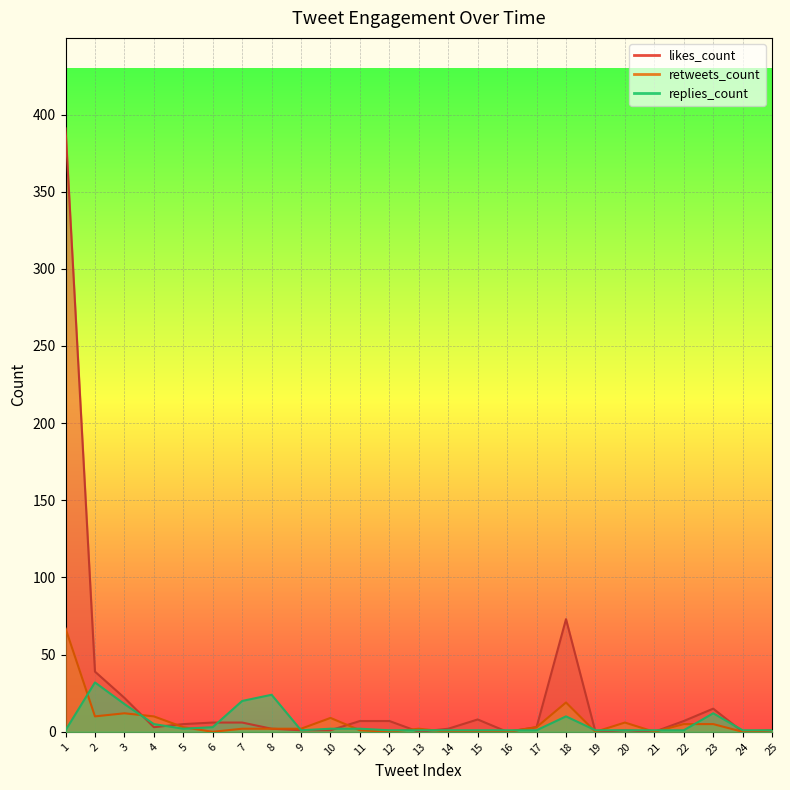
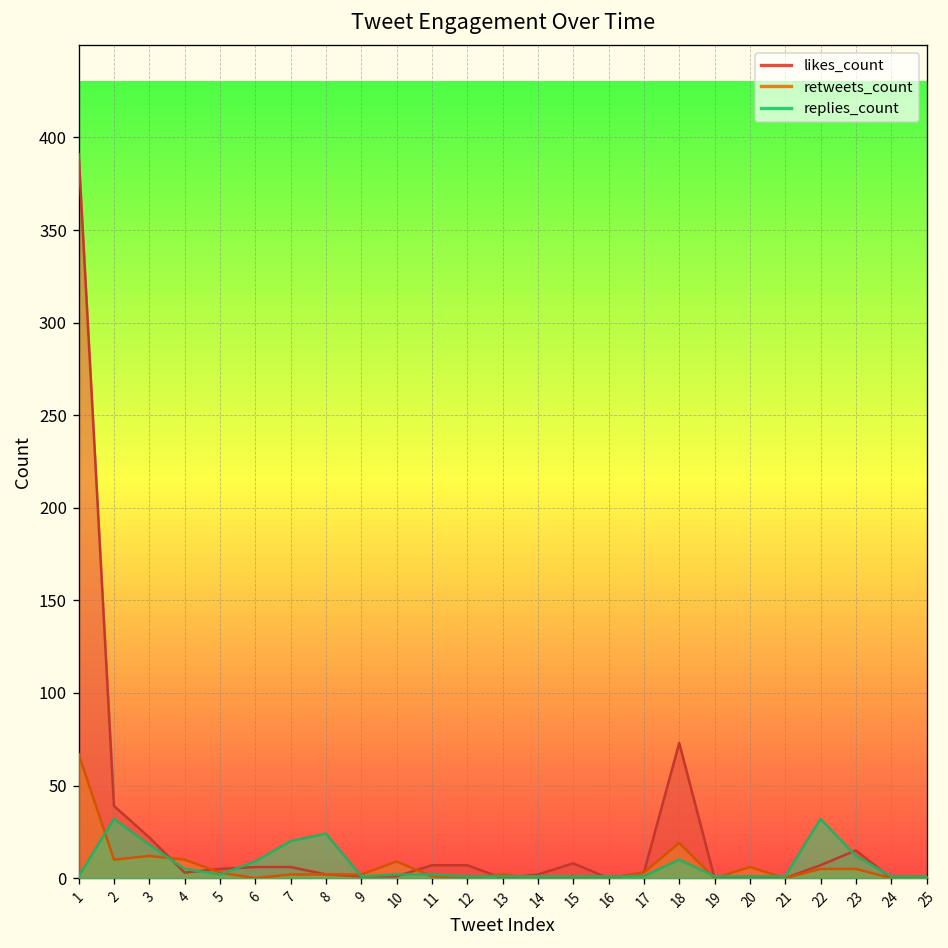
replies_count, 6: 3 -> 9
replies_count, 22: 1 -> 32
